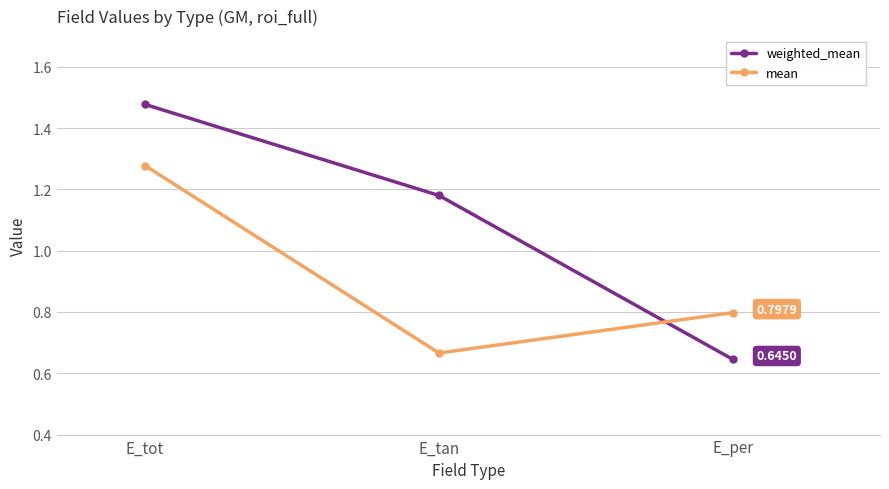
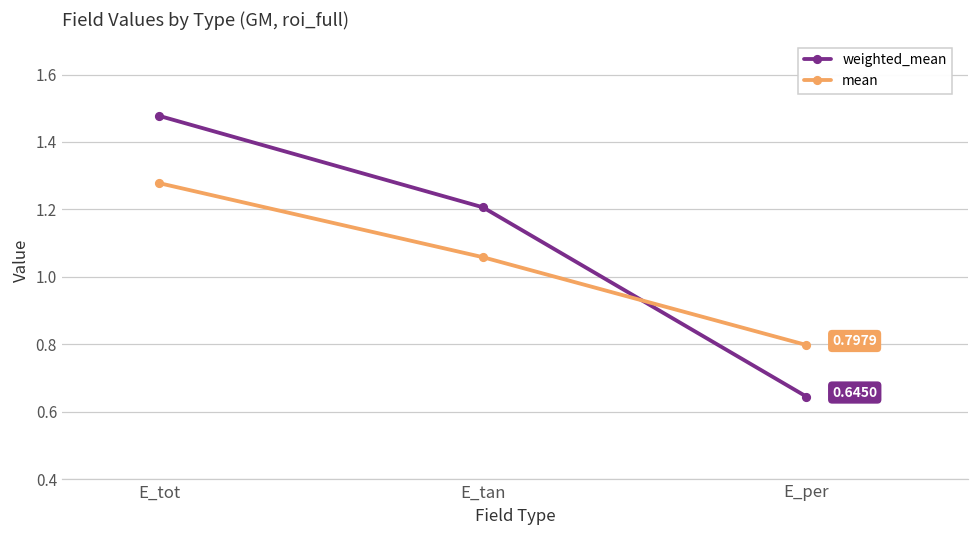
weighted_mean, E_tan: 1.18 -> 1.21
mean, E_tan: 0.67 -> 1.06
